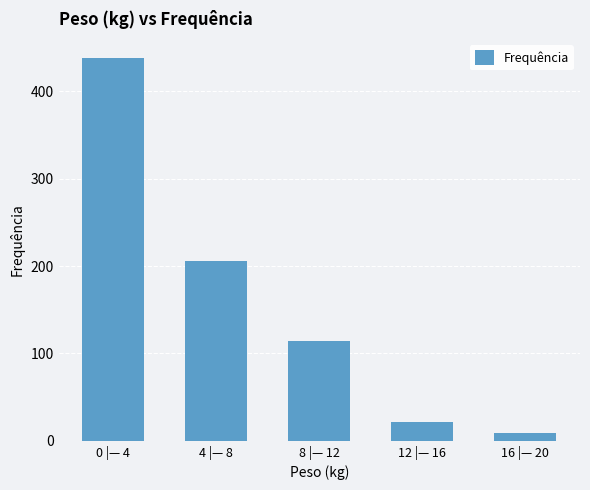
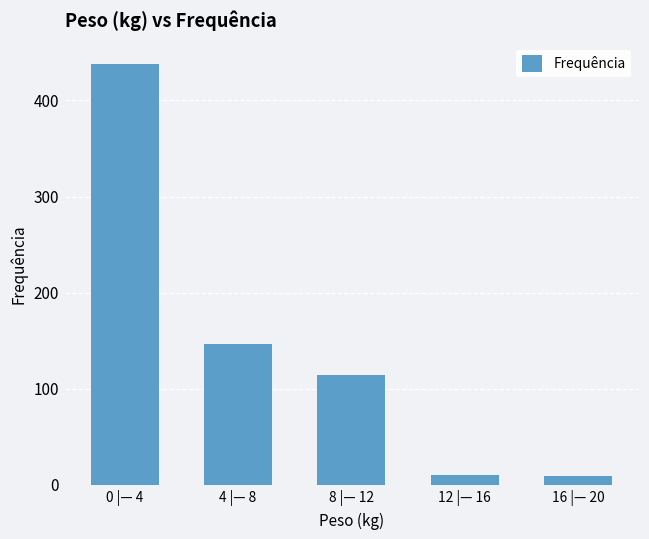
4 |— 8: 210 -> 150
12 |— 16: 20 -> 10
